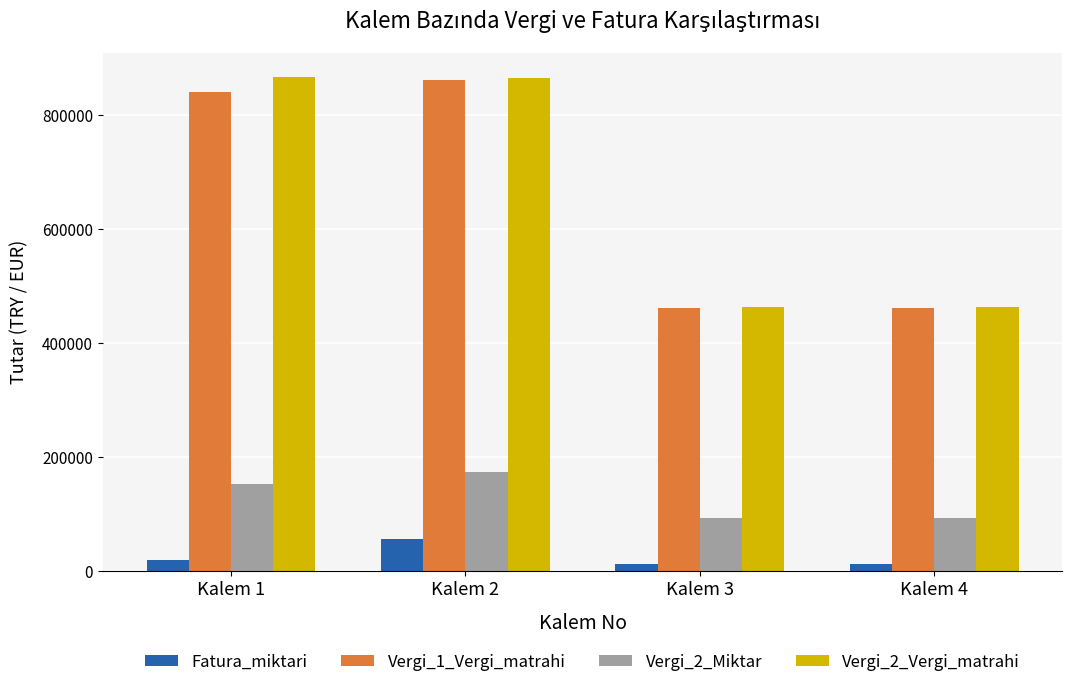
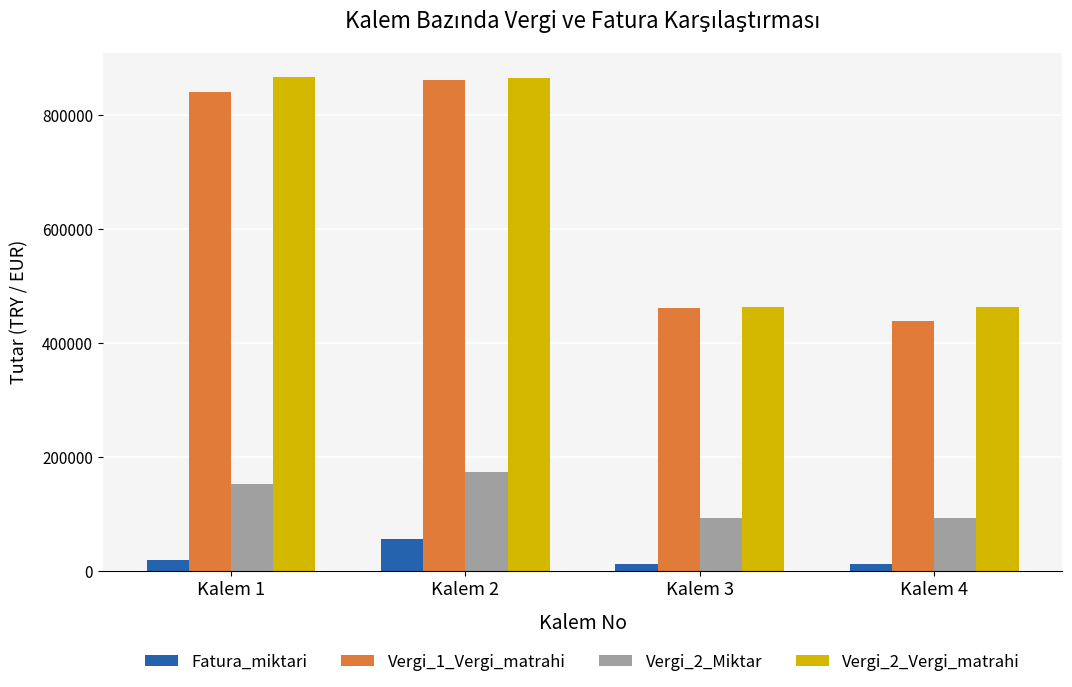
Vergi_1_Vergi_matrahi, Kalem 4: 460000 -> 440000
